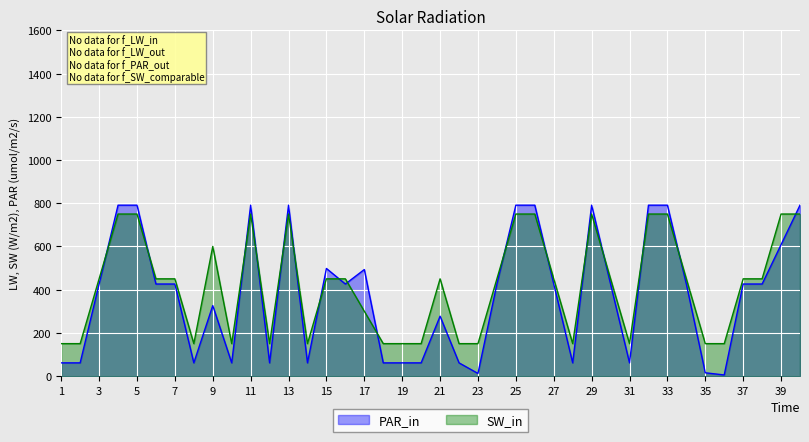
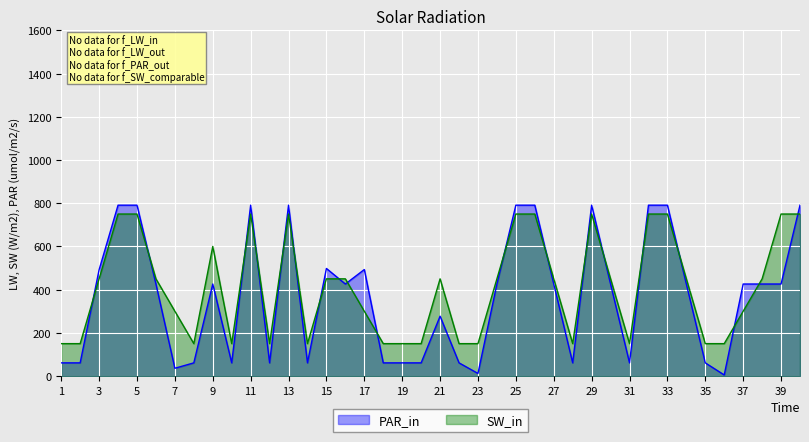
PAR_in, 3: 430 -> 490
PAR_in, 7: 430 -> 40
SW_in, 7: 450 -> 300
PAR_in, 9: 330 -> 430
PAR_in, 35: 20 -> 60
SW_in, 37: 450 -> 300
PAR_in, 39: 610 -> 430
